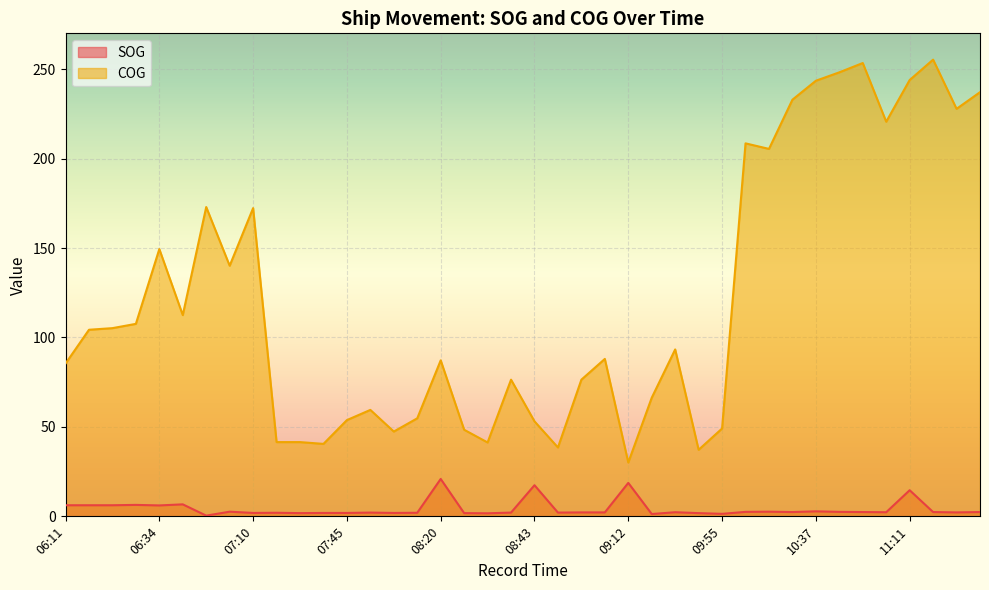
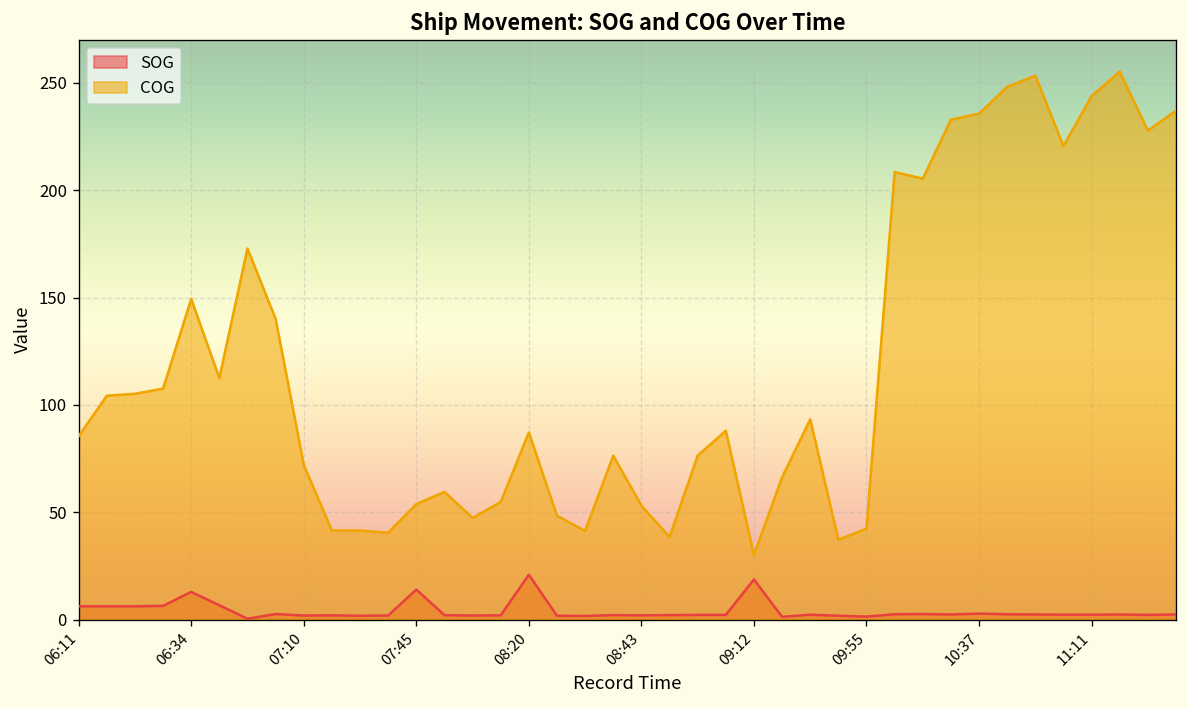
SOG, 06:34: 6 -> 13
COG, 07:10: 172 -> 72
SOG, 07:45: 2 -> 14
SOG, 08:43: 17 -> 2
COG, 09:55: 49 -> 42
COG, 10:37: 244 -> 236
SOG, 11:11: 15 -> 2
